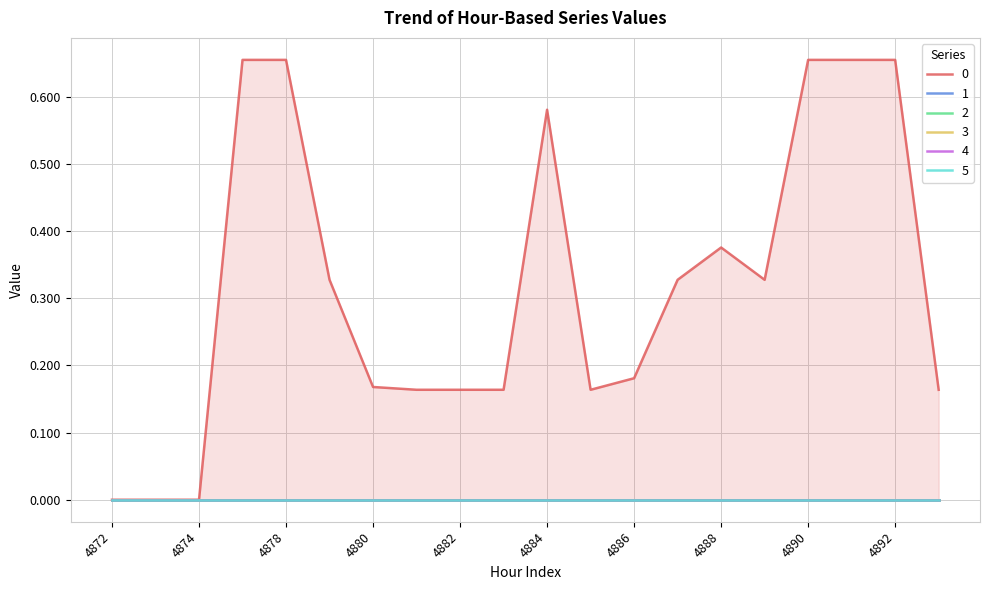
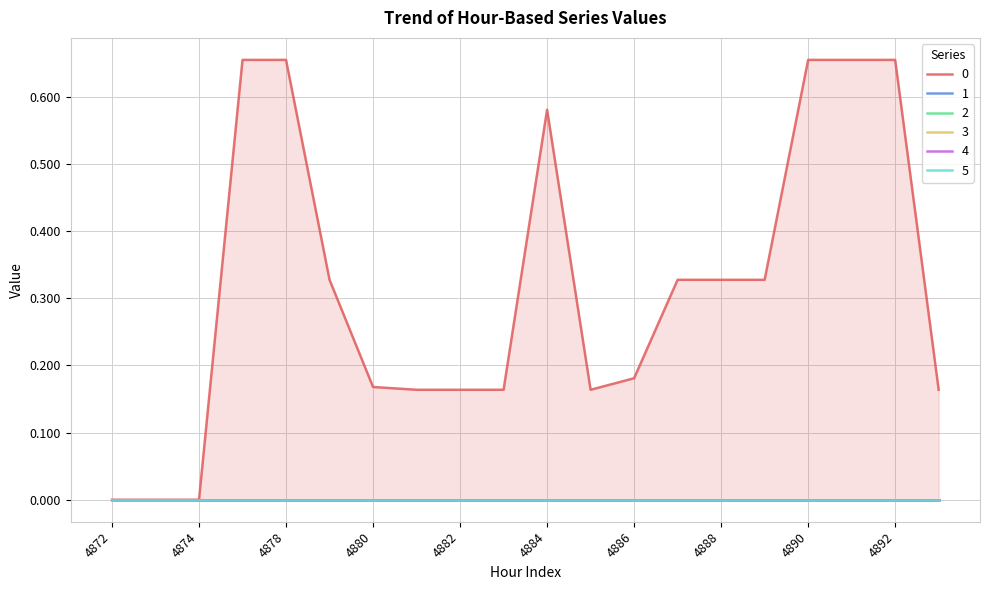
0, 4888: 0.38 -> 0.33
